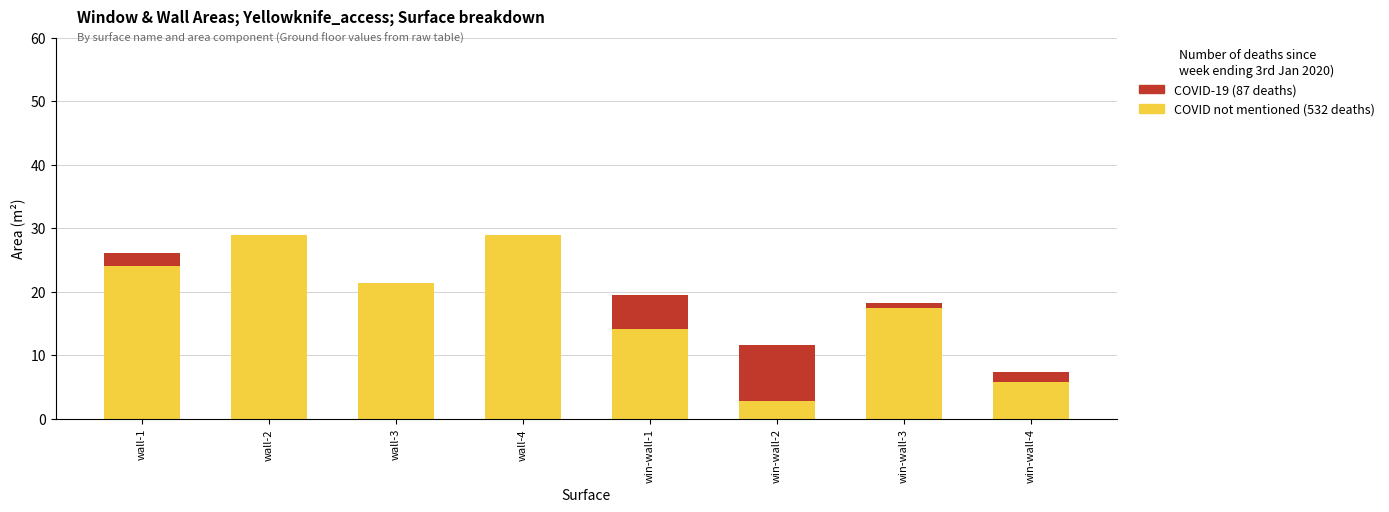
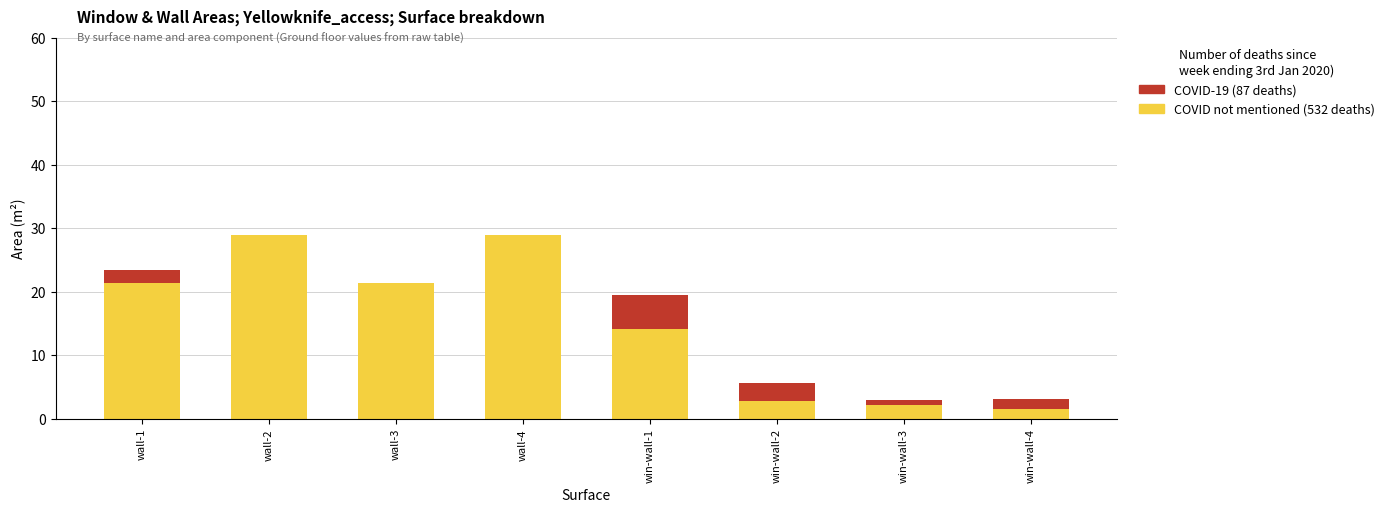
COVID not mentioned (532 deaths), wall-1: 24 -> 21
COVID-19 (87 deaths), win-wall-2: 9 -> 3
COVID not mentioned (532 deaths), win-wall-3: 17 -> 2
COVID not mentioned (532 deaths), win-wall-4: 6 -> 2
